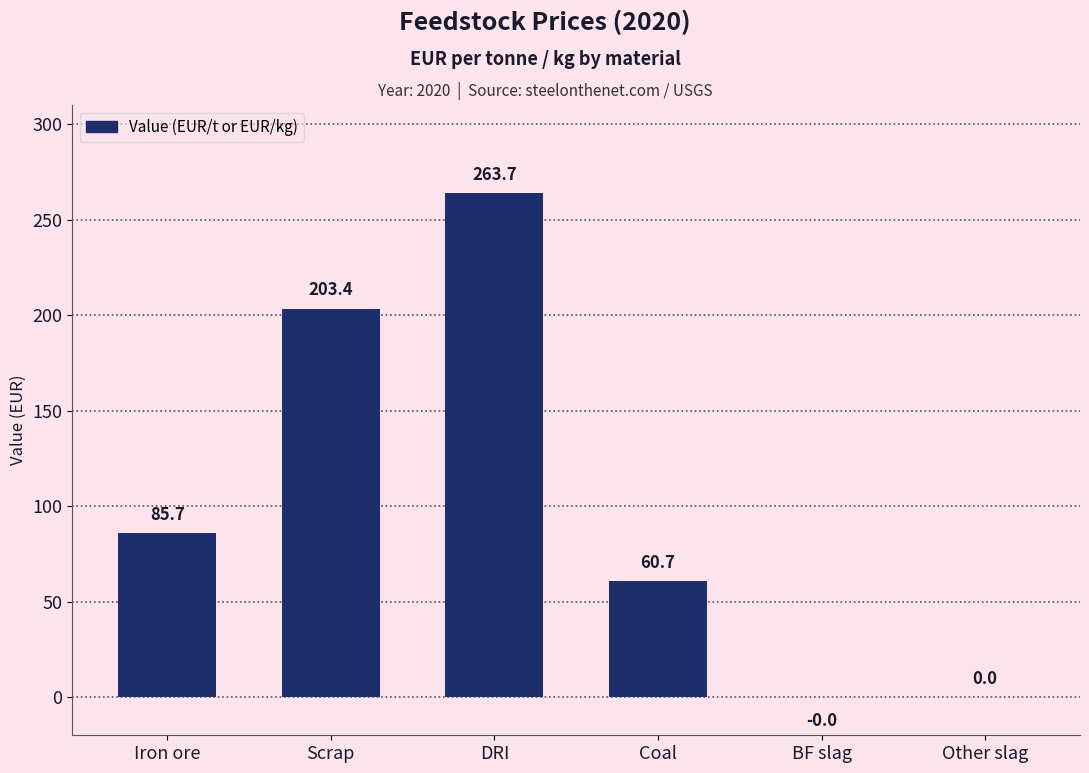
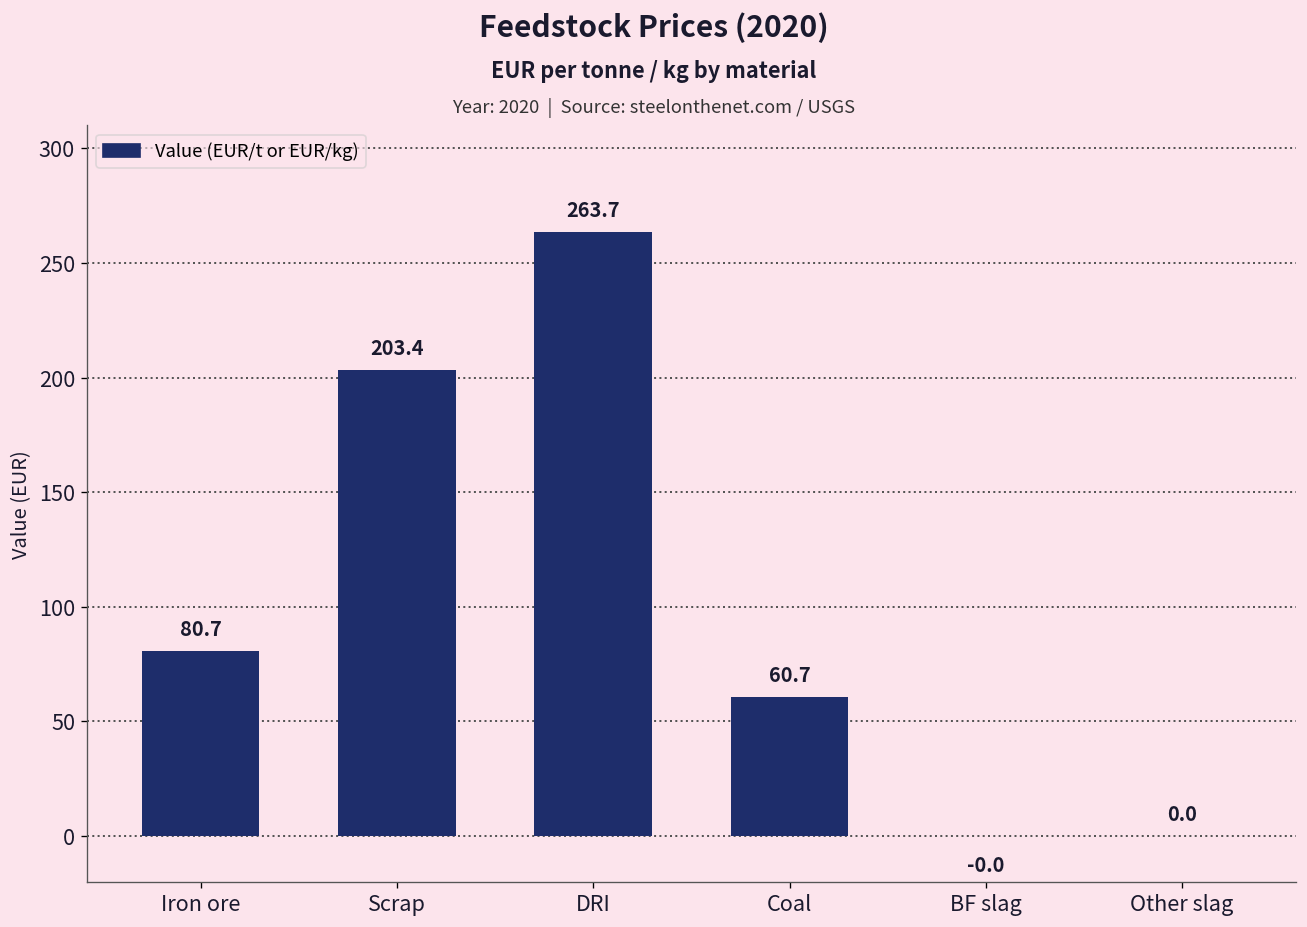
Iron ore: 85.7 -> 80.7
